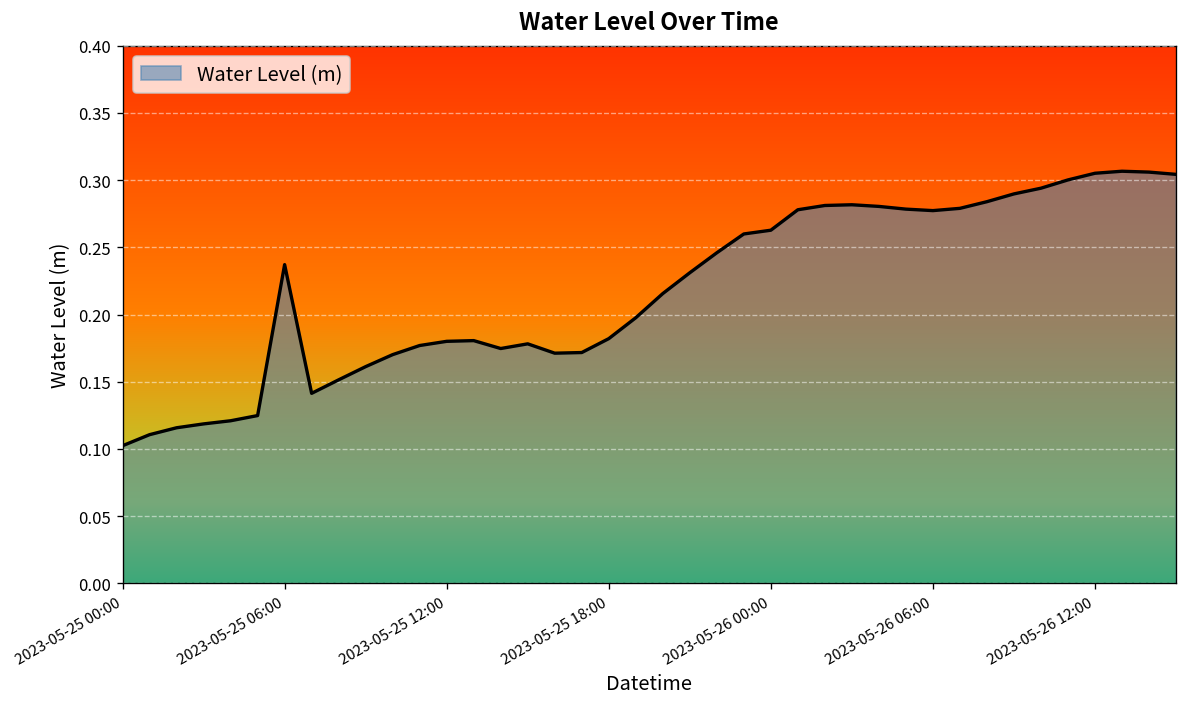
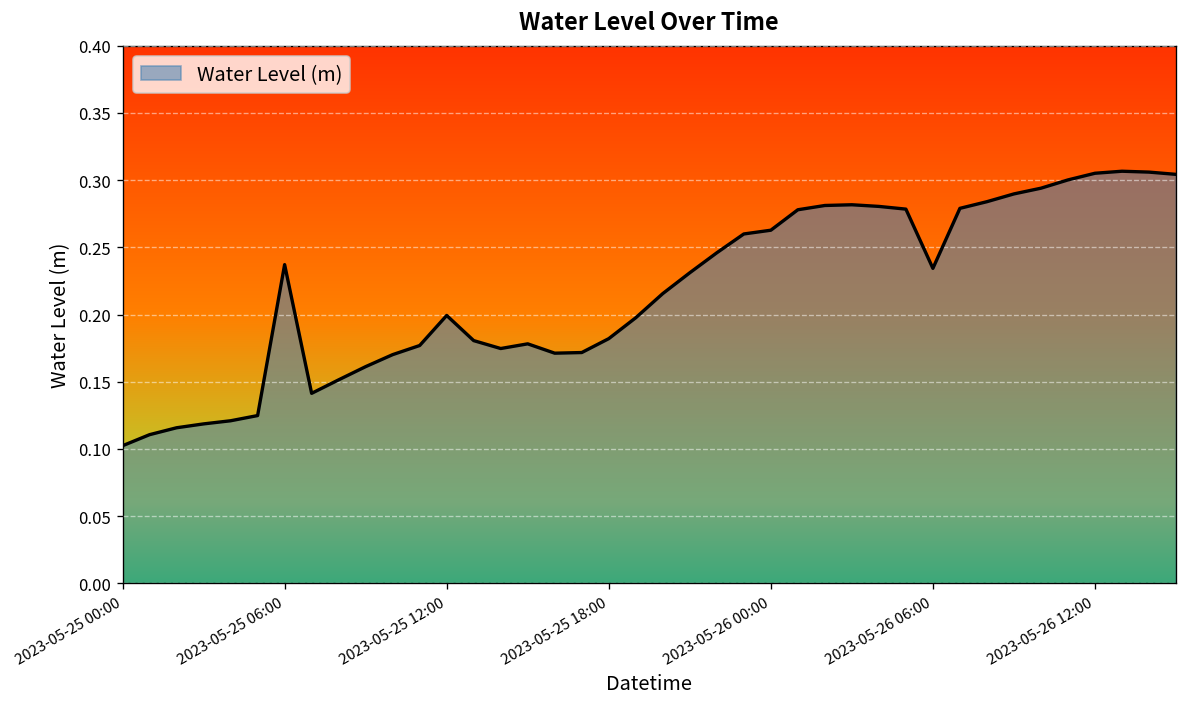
2023-05-25 12:00: 0.180 -> 0.199
2023-05-26 06:00: 0.277 -> 0.234
